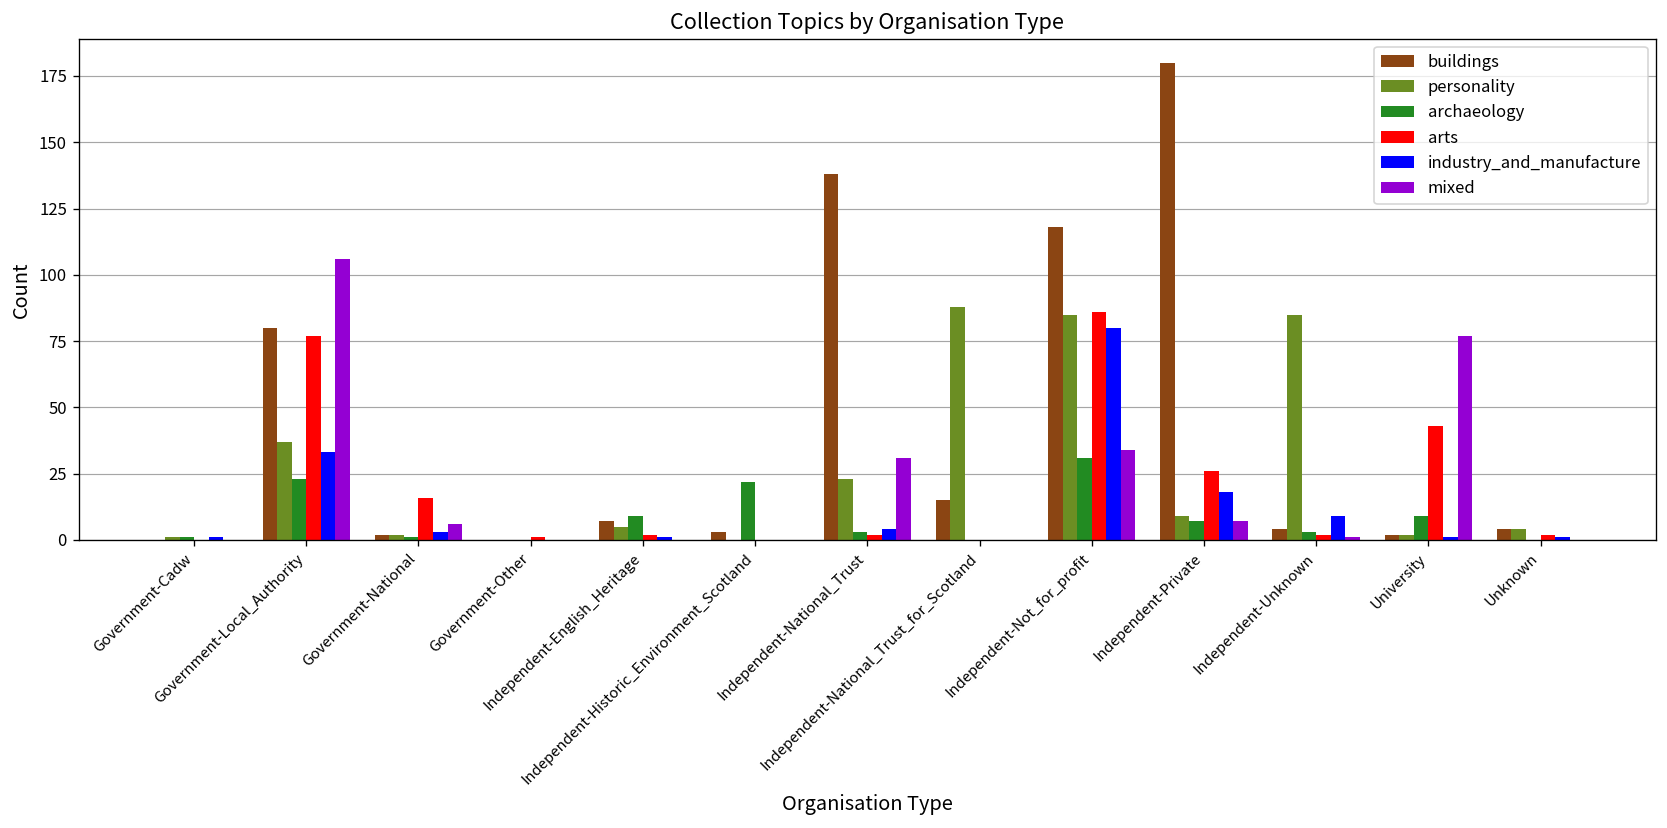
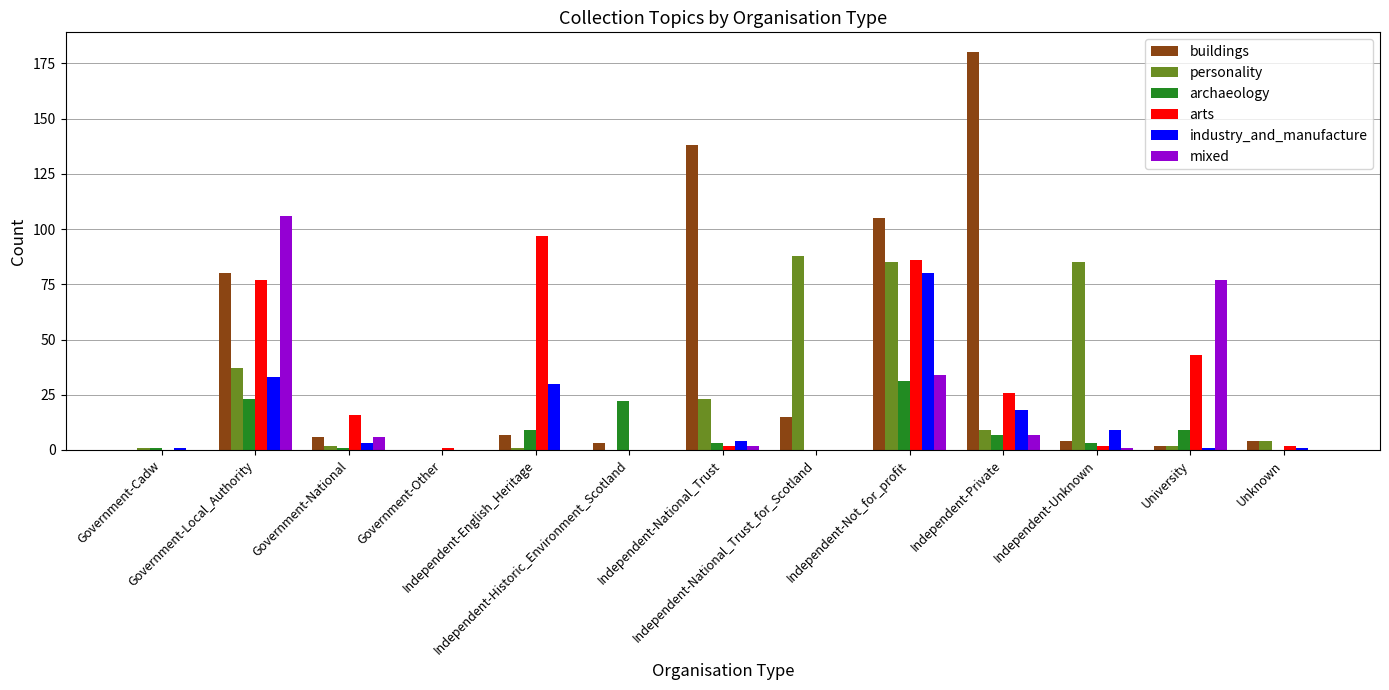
buildings, Government-National: 2 -> 6
personality, Independent-English_Heritage: 5 -> 1
arts, Independent-English_Heritage: 2 -> 97
industry_and_manufacture, Independent-English_Heritage: 1 -> 30
mixed, Independent-National_Trust: 31 -> 2
buildings, Independent-Not_for_profit: 118 -> 105
